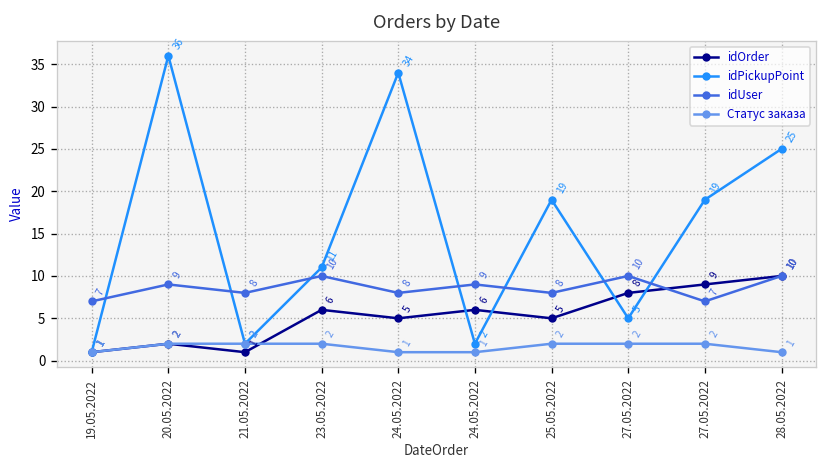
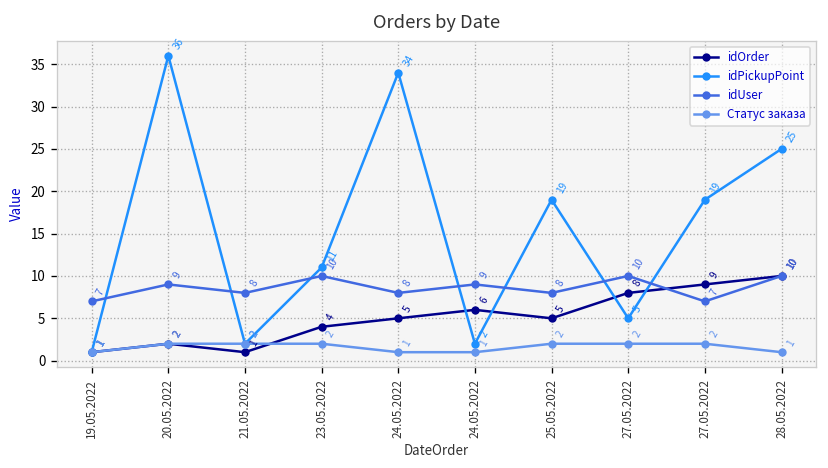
idOrder, 23.05.2022: 6 -> 4
